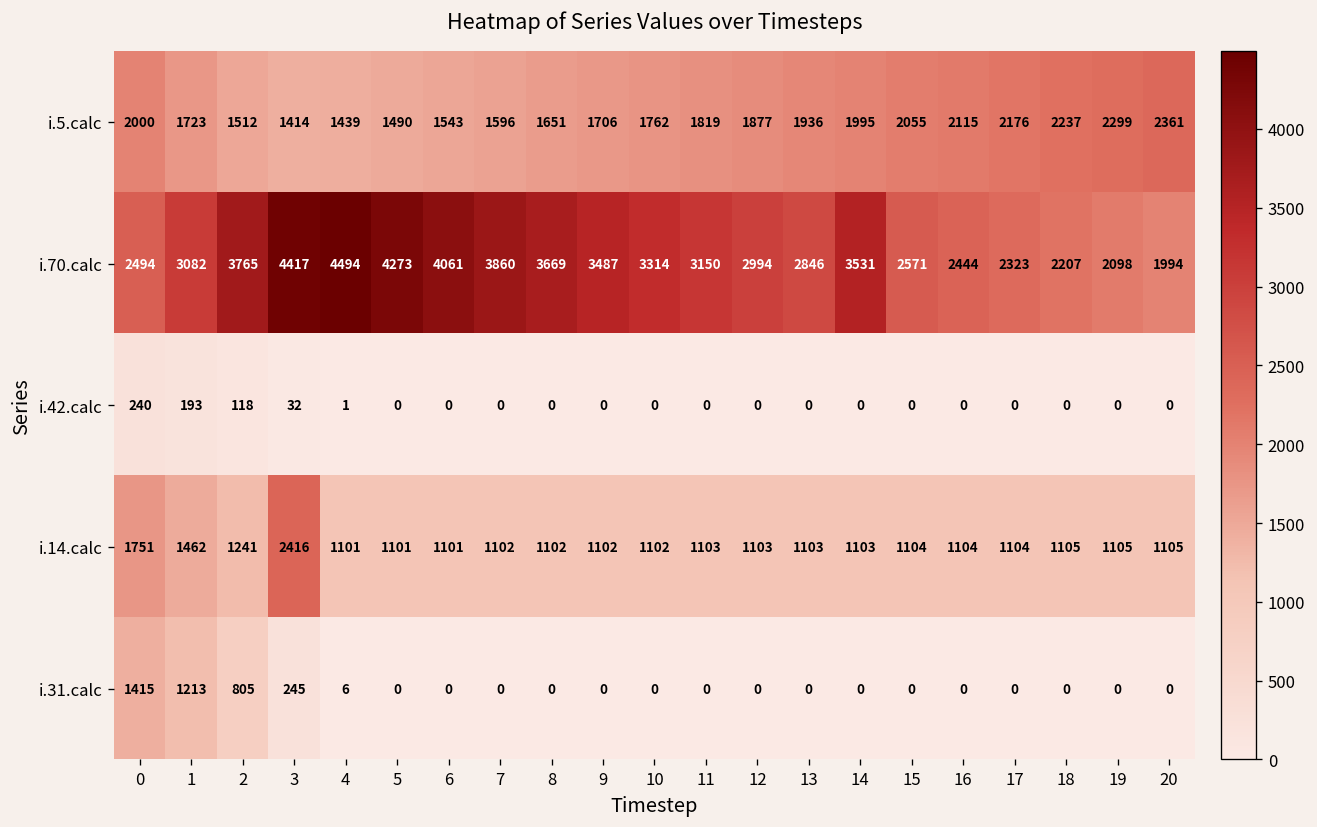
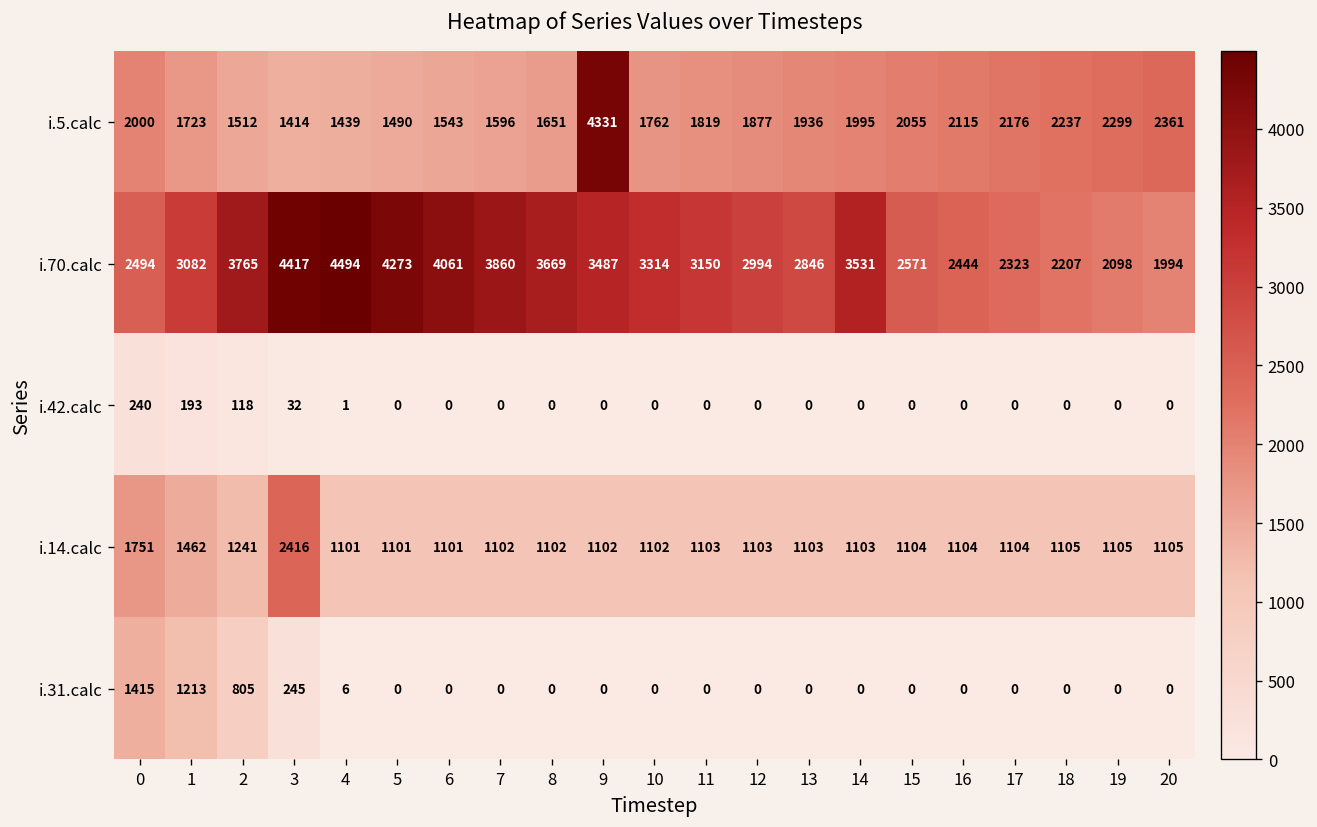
i.5.calc, 9: 1706 -> 4331
